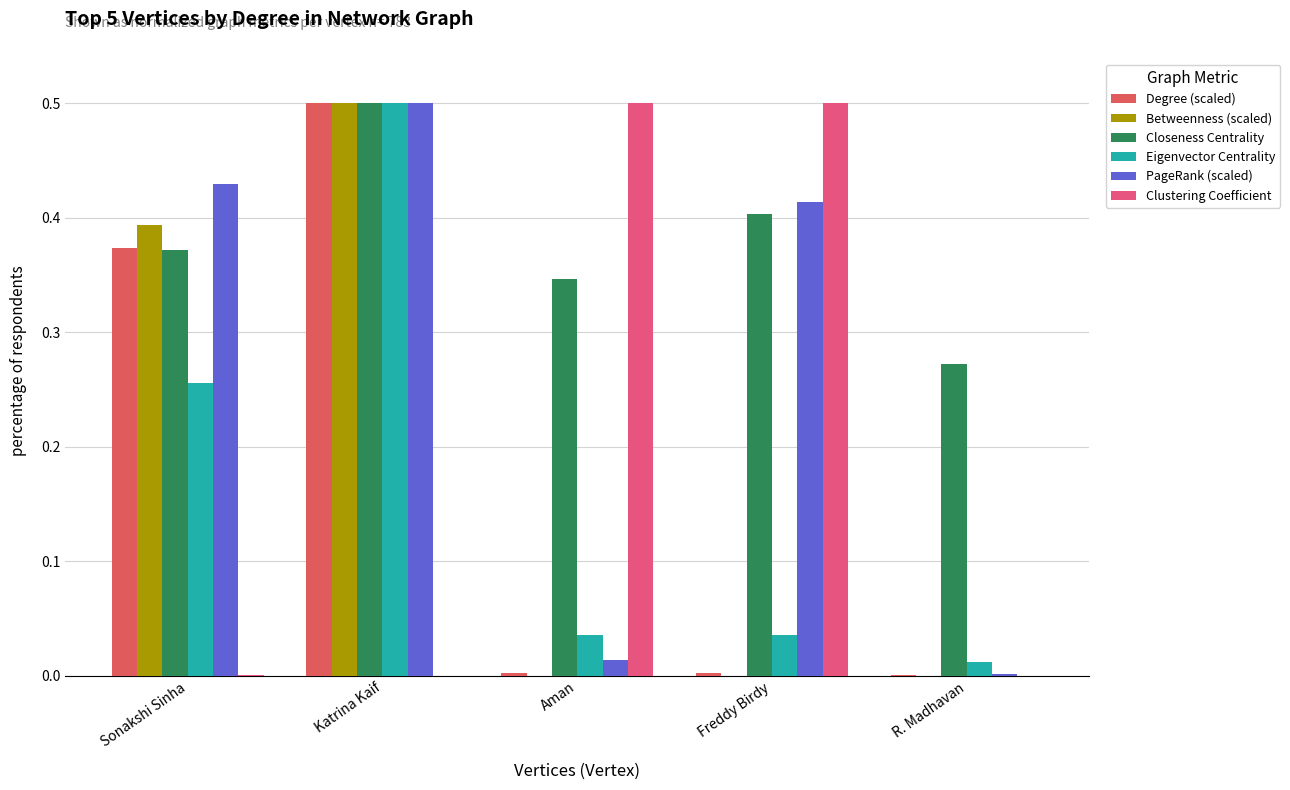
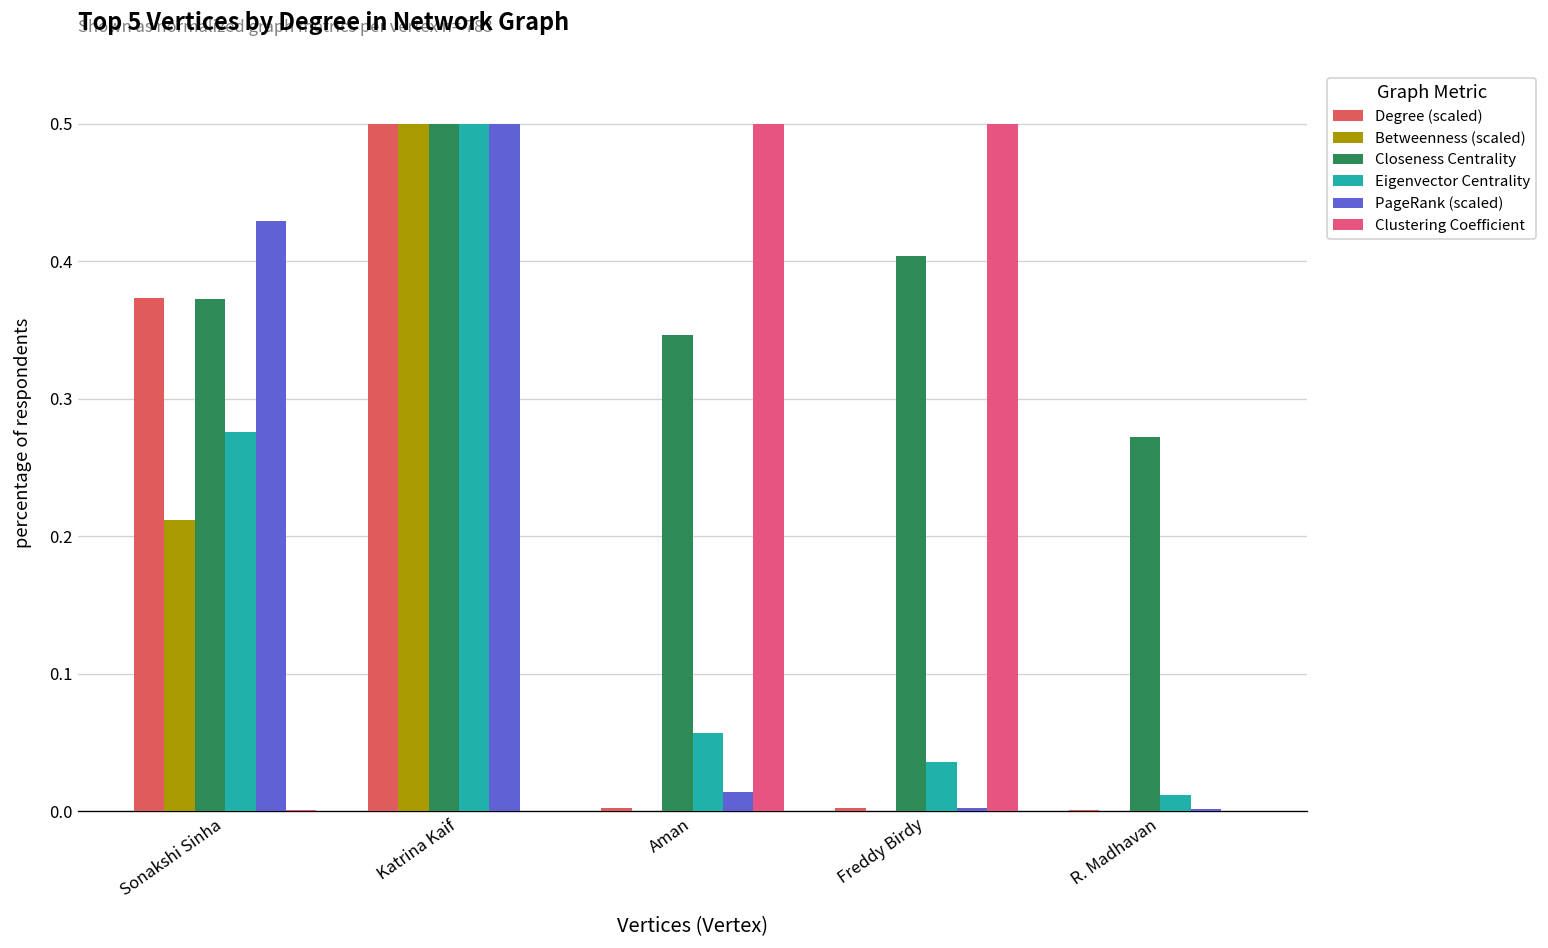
Betweenness (scaled), Sonakshi Sinha: 0.394 -> 0.212
Eigenvector Centrality, Sonakshi Sinha: 0.256 -> 0.276
Eigenvector Centrality, Aman: 0.036 -> 0.056
PageRank (scaled), Freddy Birdy: 0.413 -> 0.002
